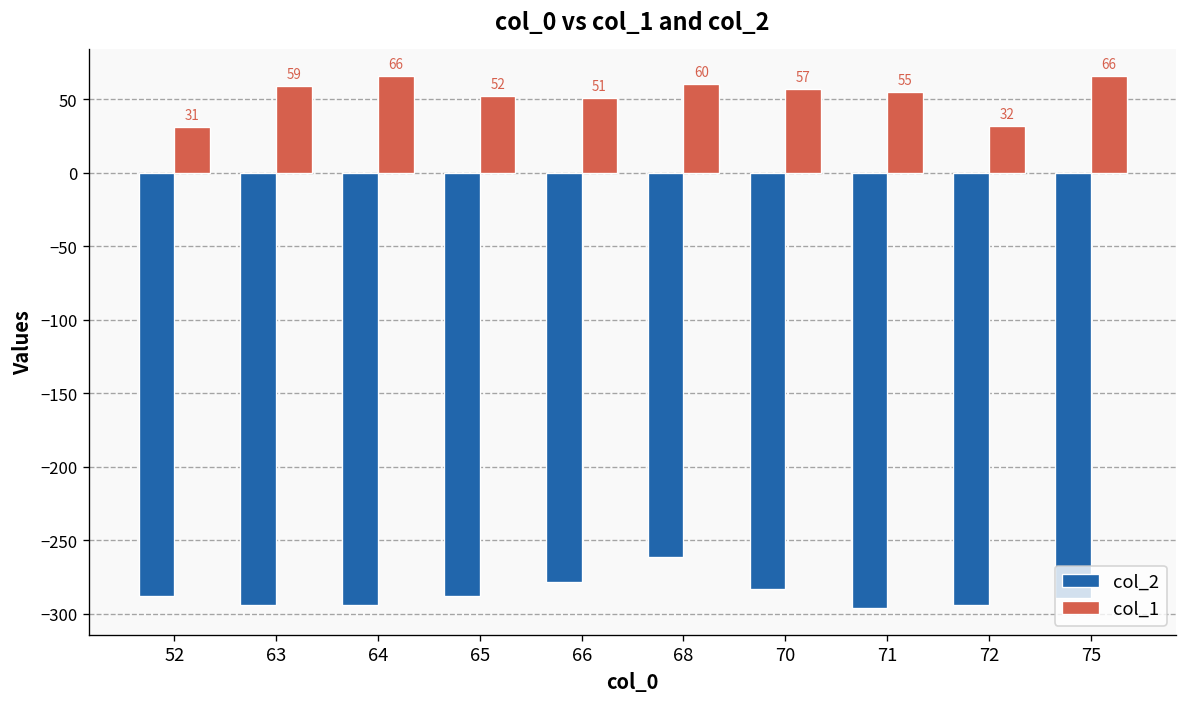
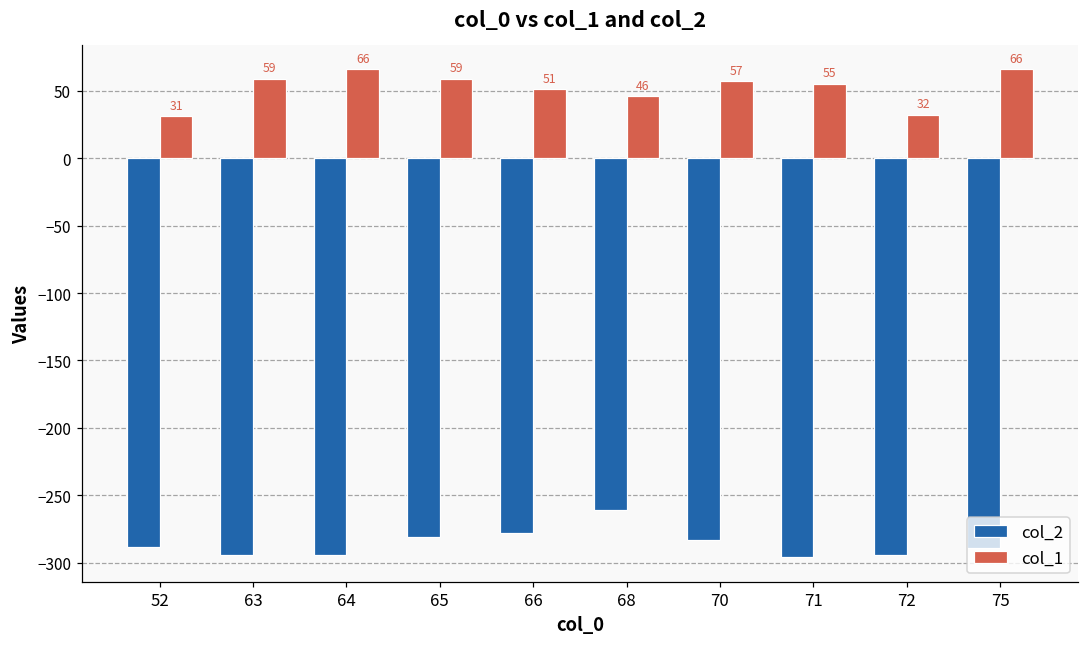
col_2, 65: -288 -> -281
col_1, 65: 52 -> 59
col_1, 68: 60 -> 46
